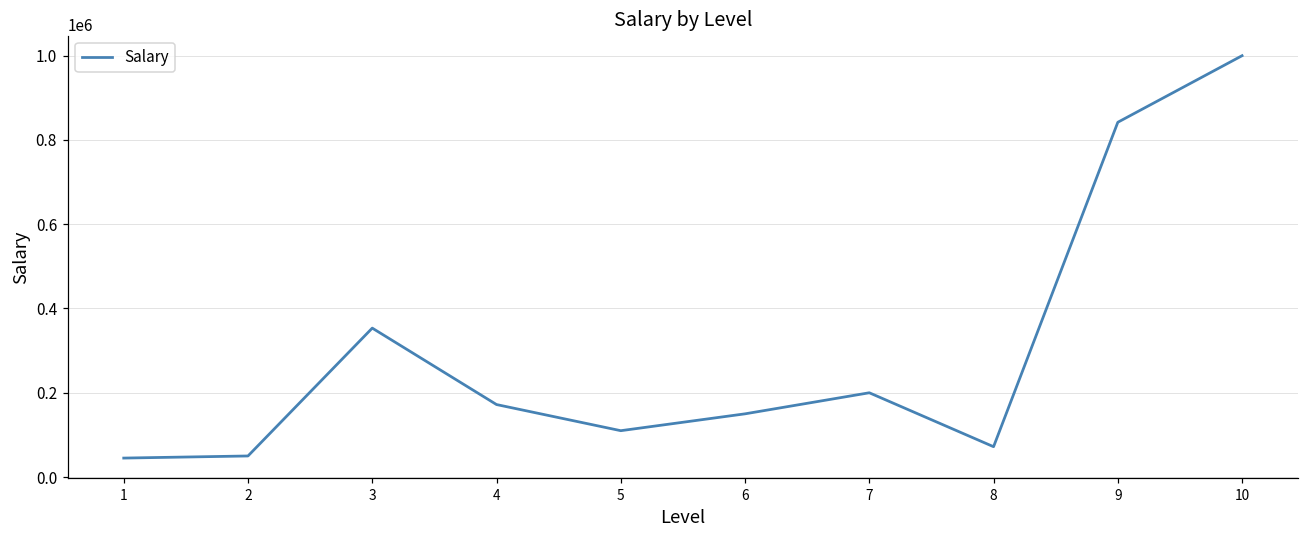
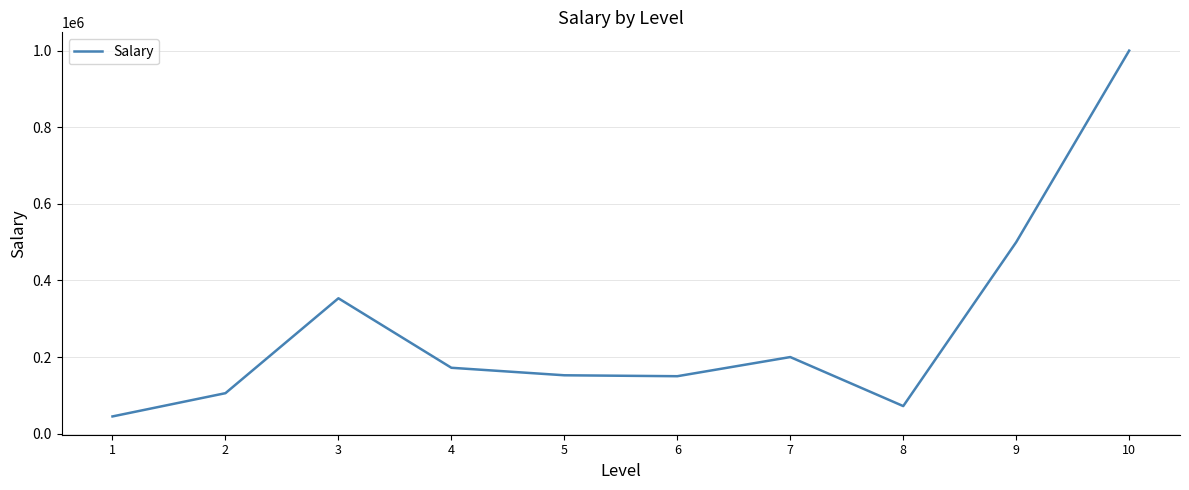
2: 50000 -> 110000
5: 110000 -> 150000
9: 840000 -> 500000
